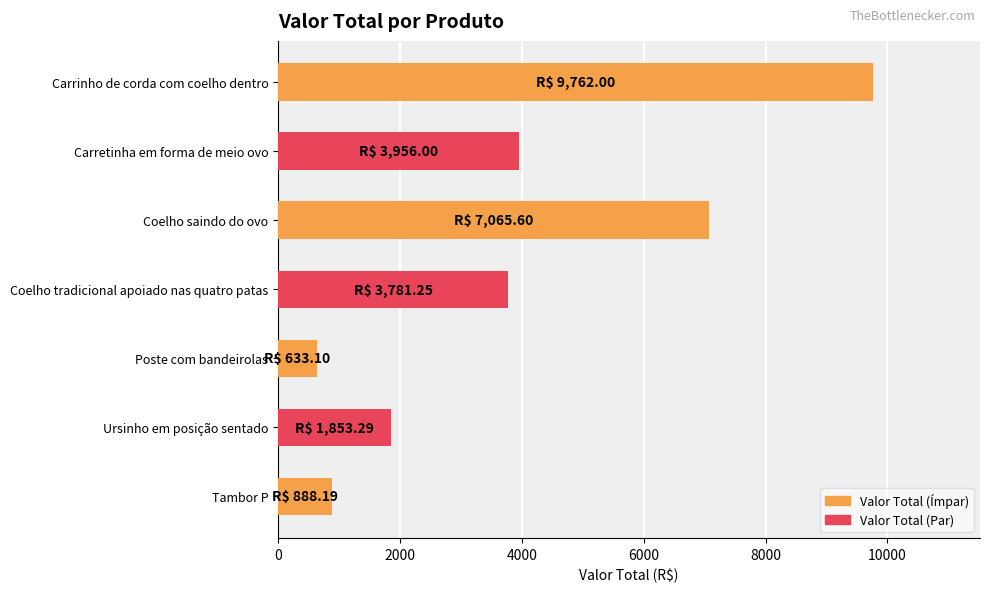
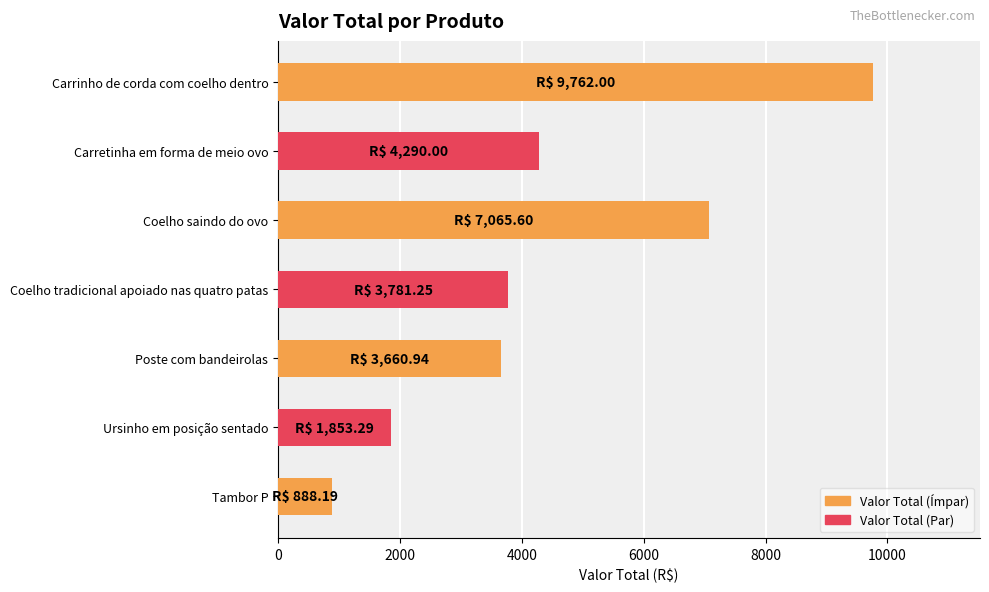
Carretinha em forma de meio ovo: 3,956.00 -> 4,290.00
Poste com bandeirolas: 633.10 -> 3,660.94
